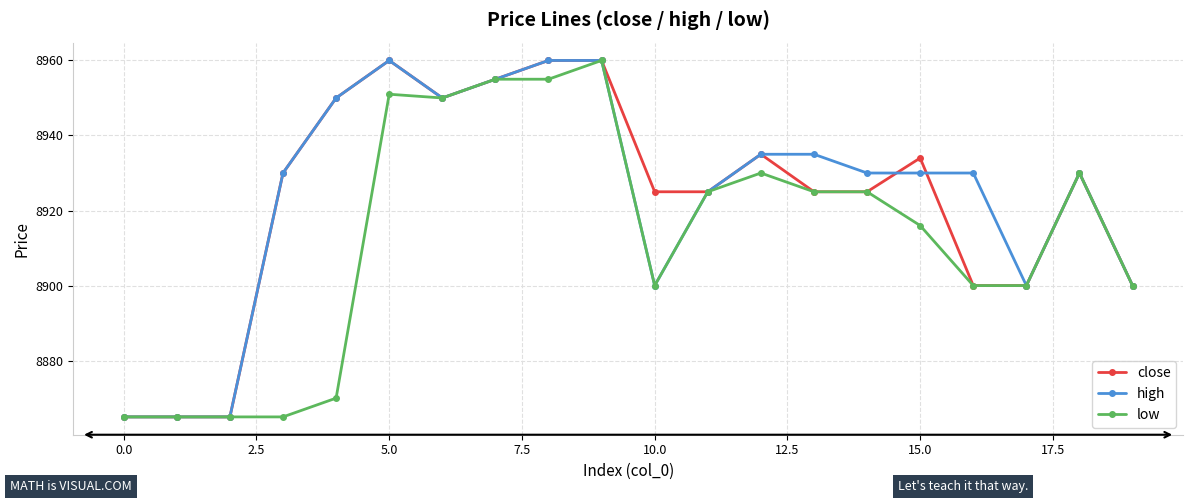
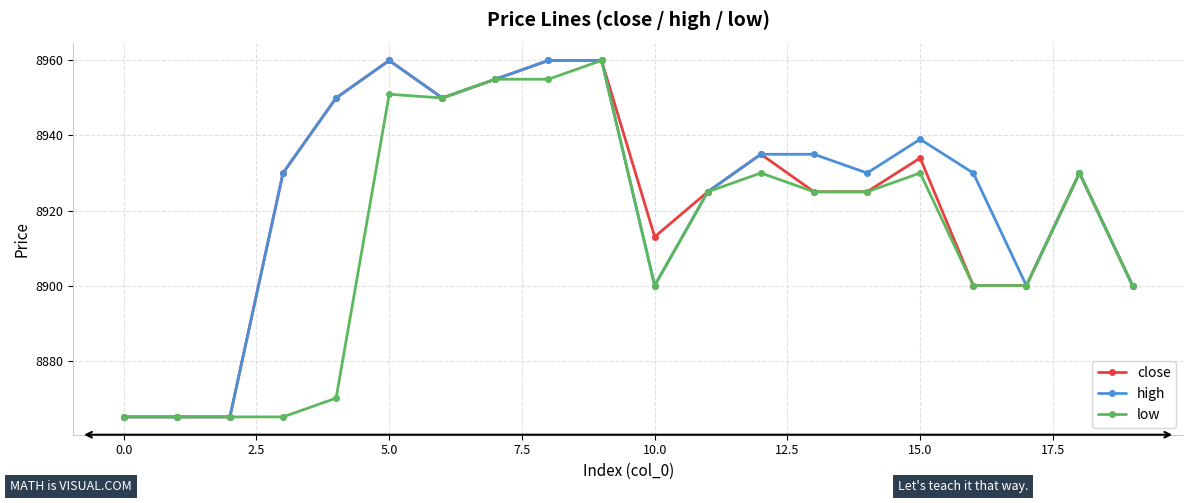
close, 10.0: 8925 -> 8913
high, 15.0: 8930 -> 8939
low, 15.0: 8916 -> 8930
